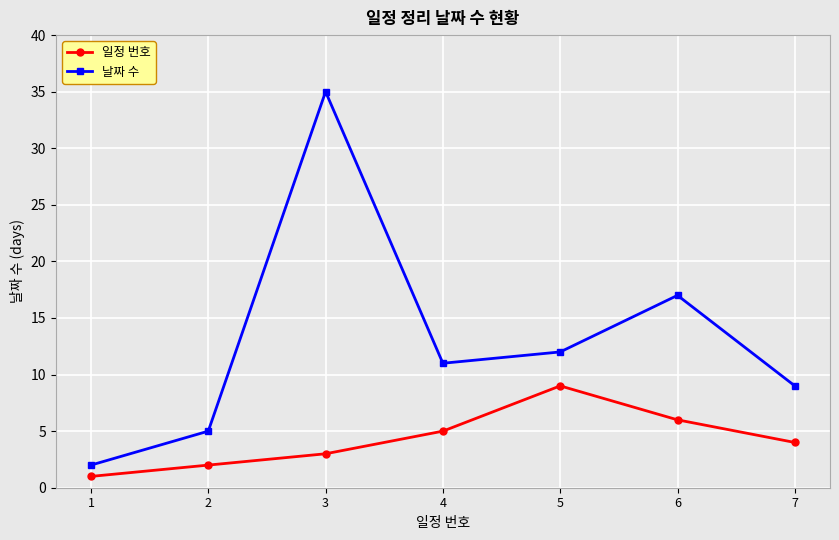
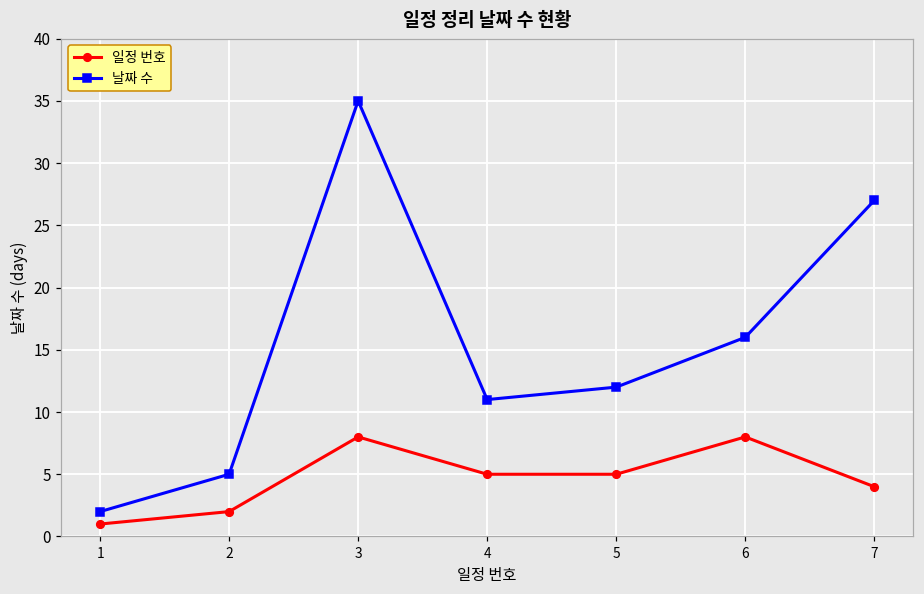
일정 번호, 3: 3 -> 8
일정 번호, 5: 9 -> 5
일정 번호, 6: 6 -> 8
날짜 수, 6: 17 -> 16
날짜 수, 7: 9 -> 27
